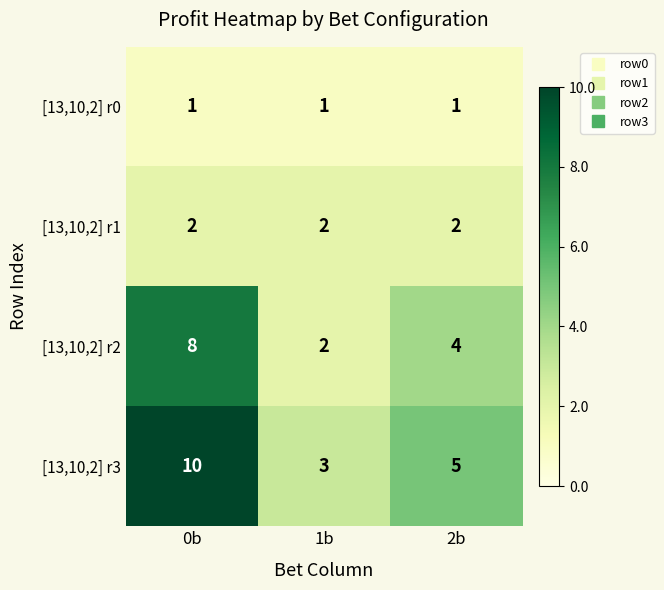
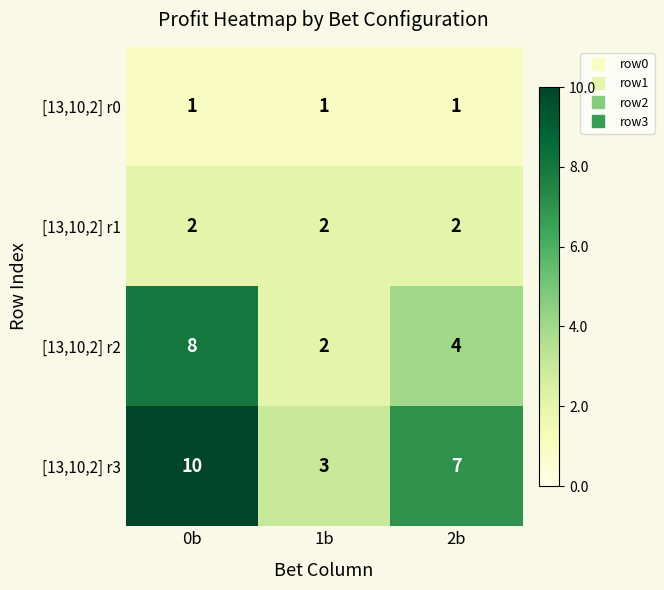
[13,10,2] r3, 2b: 5 -> 7
